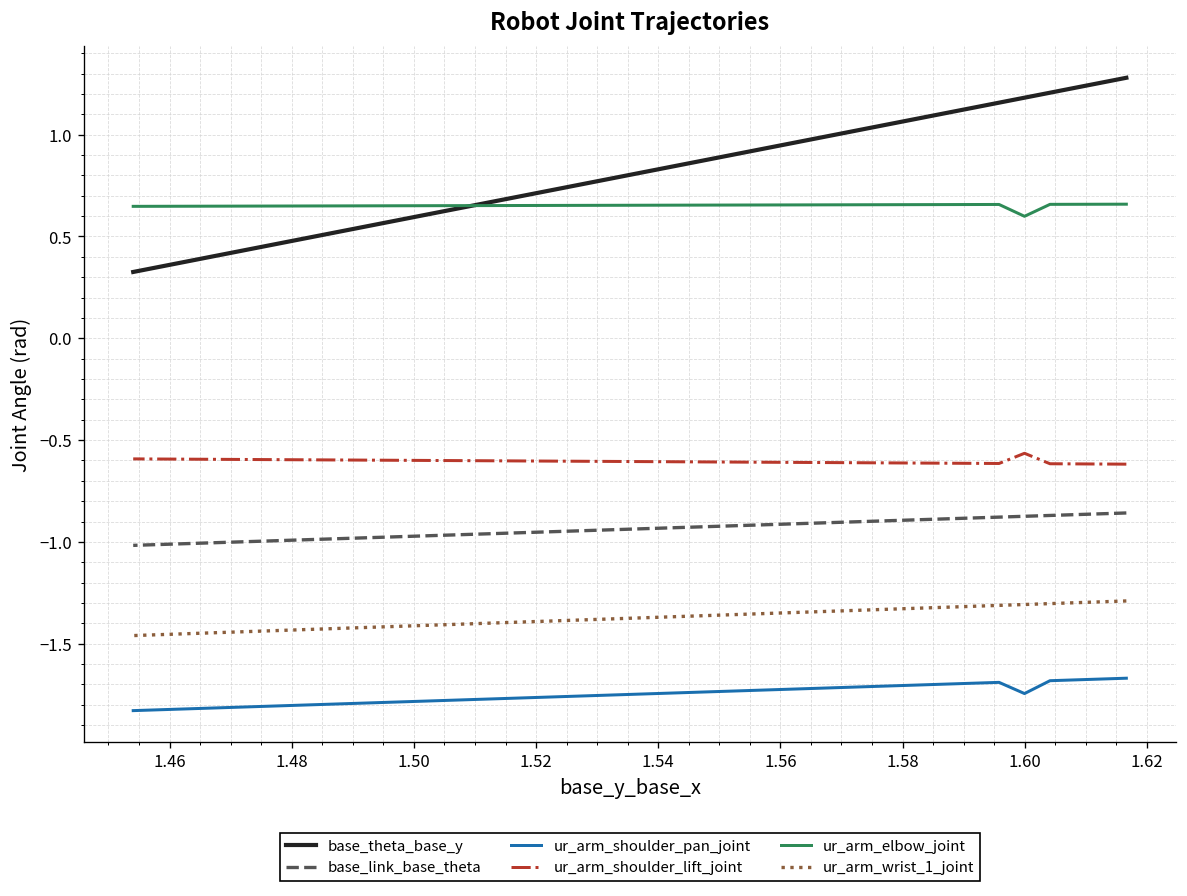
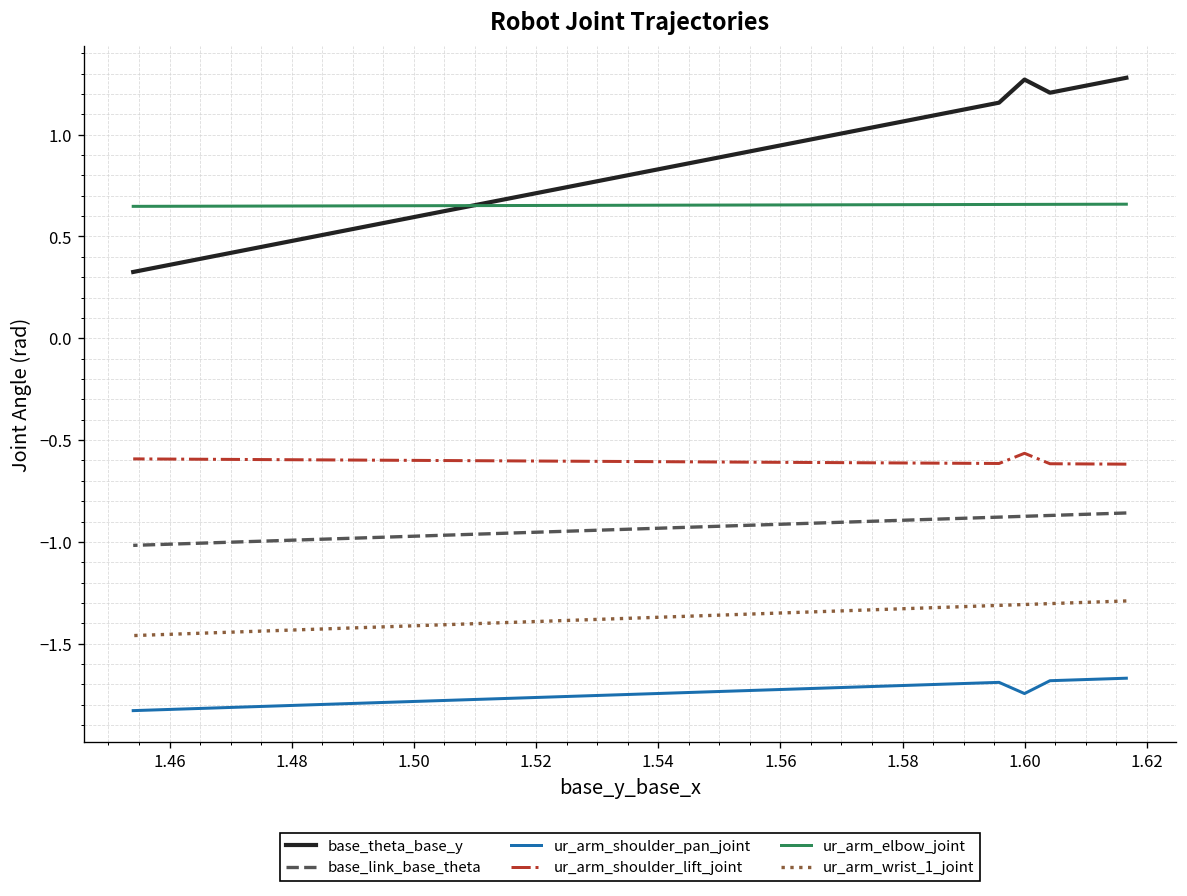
base_theta_base_y, 1.60: 1.18 -> 1.27
ur_arm_elbow_joint, 1.60: 0.60 -> 0.66
